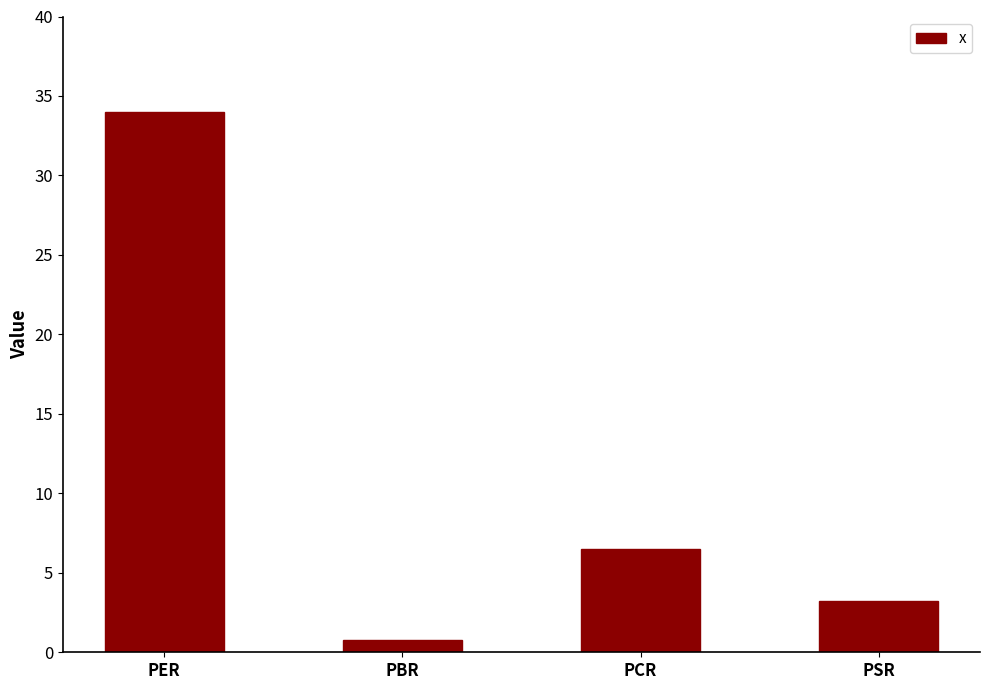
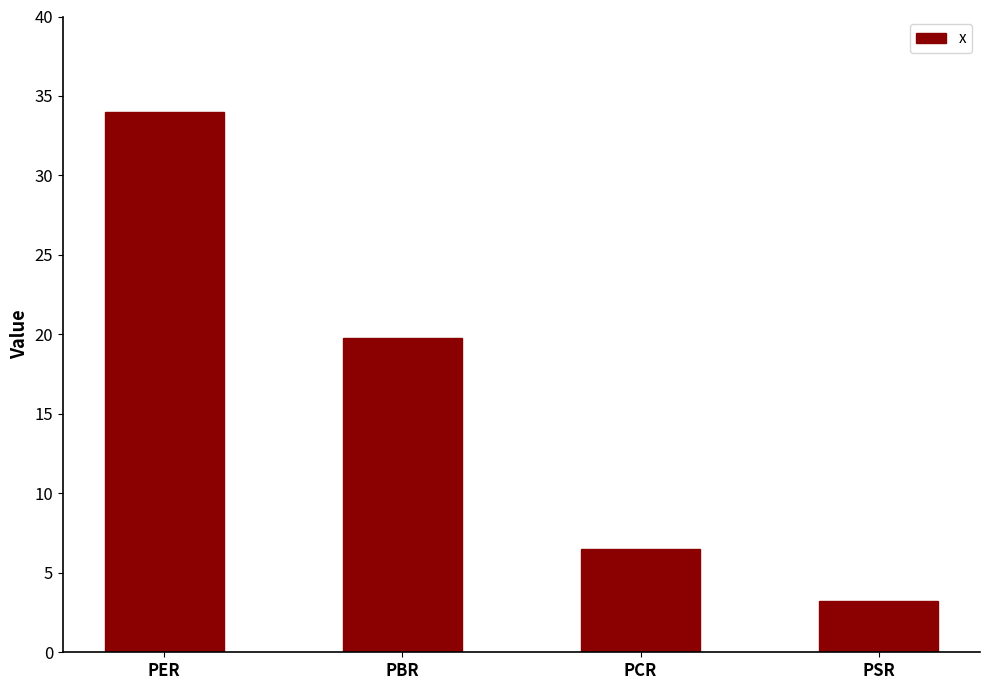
PBR: 0.7 -> 19.8
